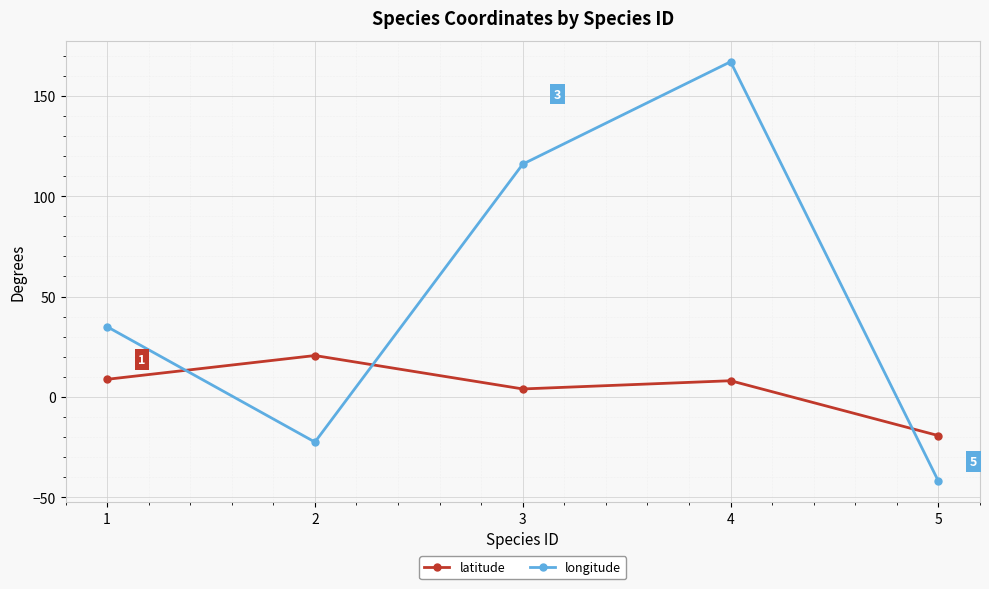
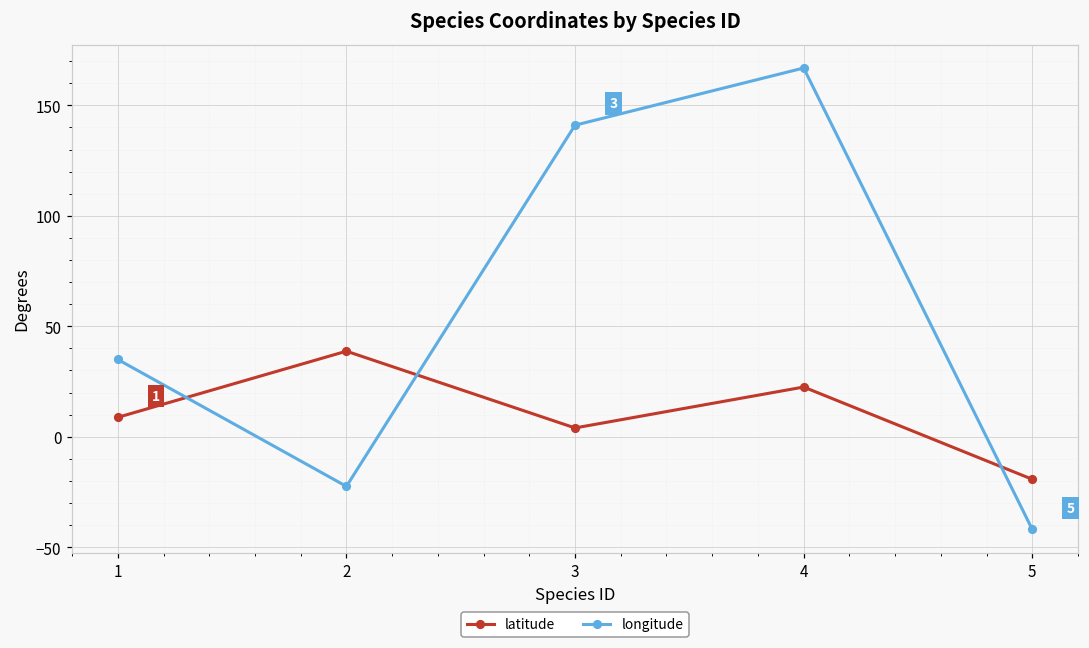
latitude, 2: 21 -> 39
longitude, 3: 116 -> 141
latitude, 4: 8 -> 23
